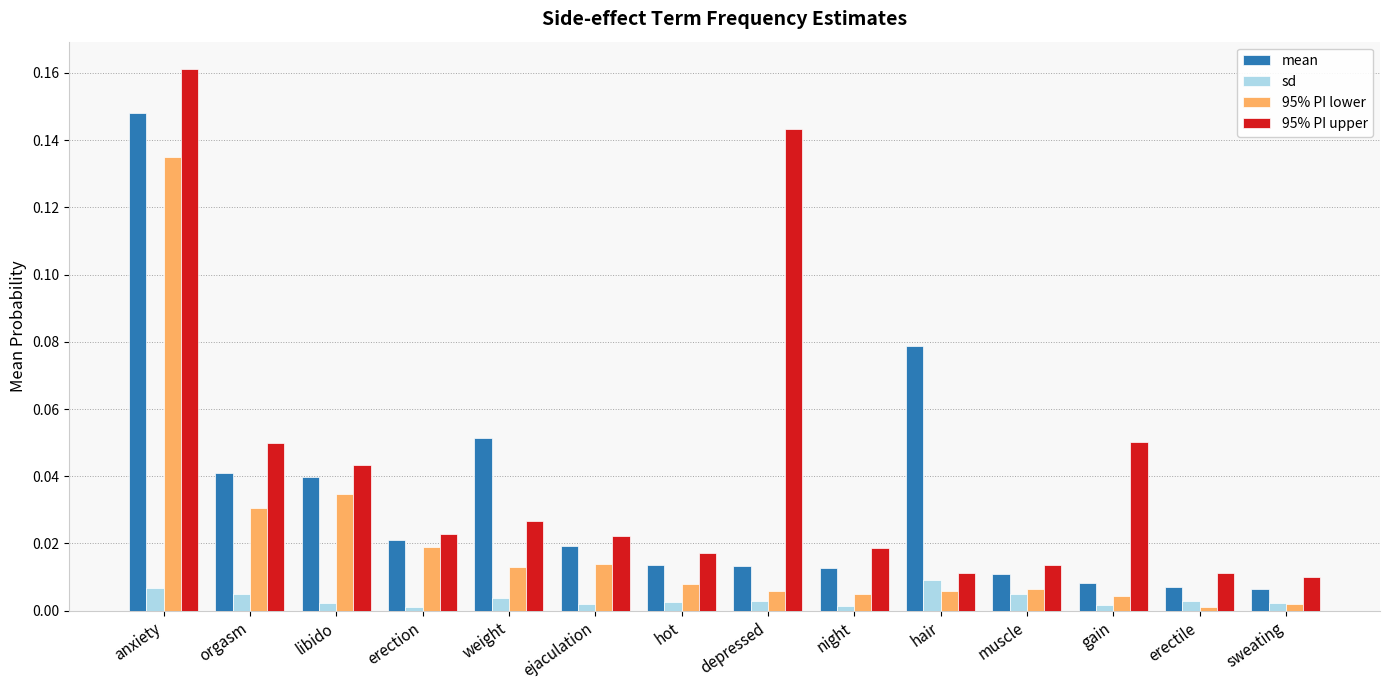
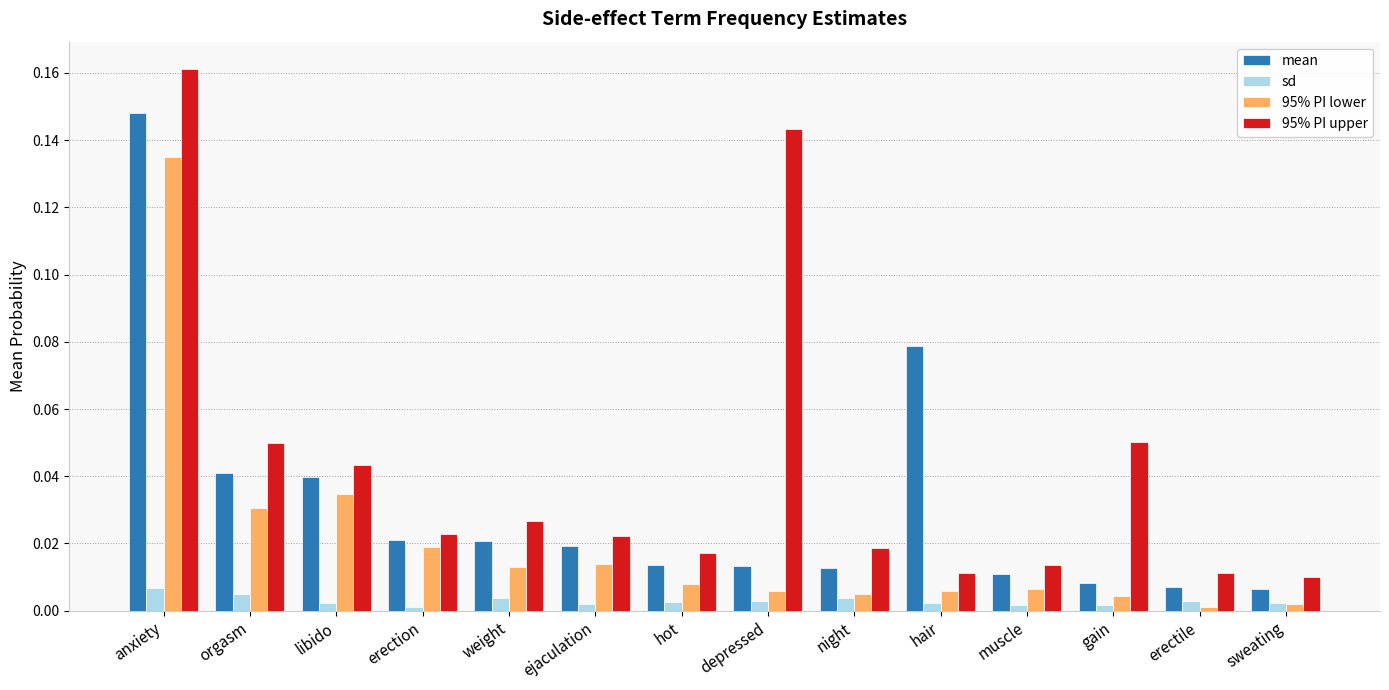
mean, weight: 0.051 -> 0.021
sd, night: 0.001 -> 0.004
sd, hair: 0.009 -> 0.002
sd, muscle: 0.005 -> 0.002
